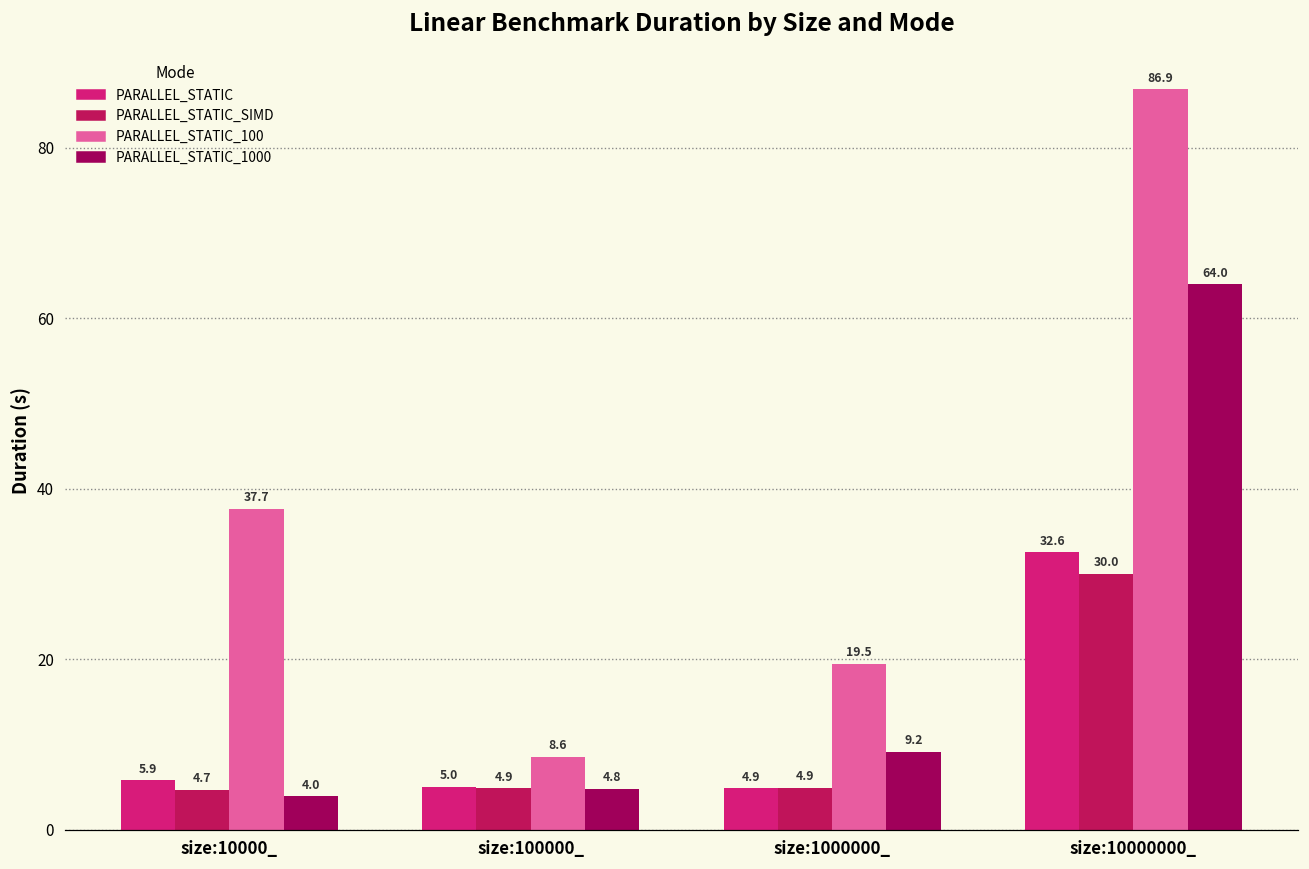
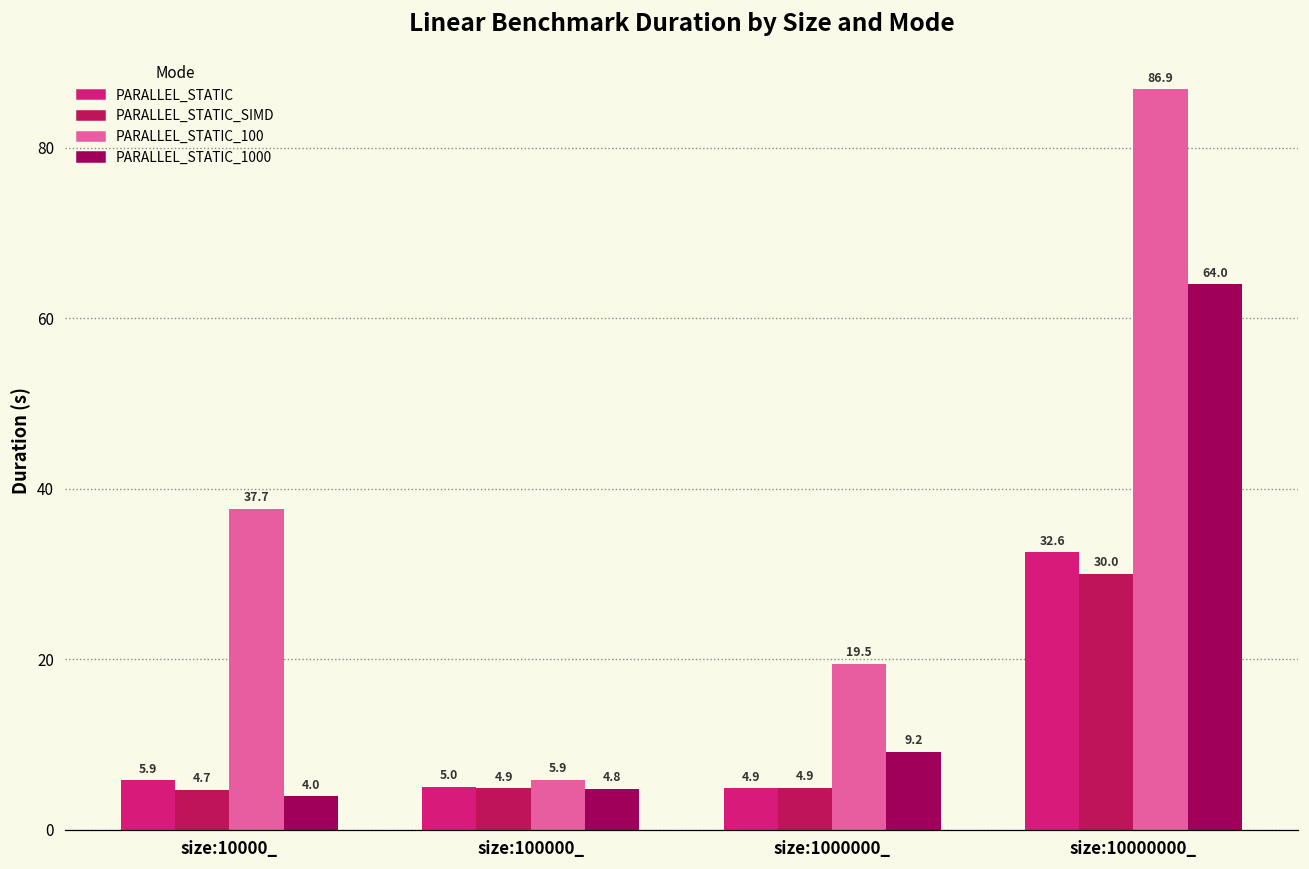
PARALLEL_STATIC_100, size:100000_: 8.6 -> 5.9
